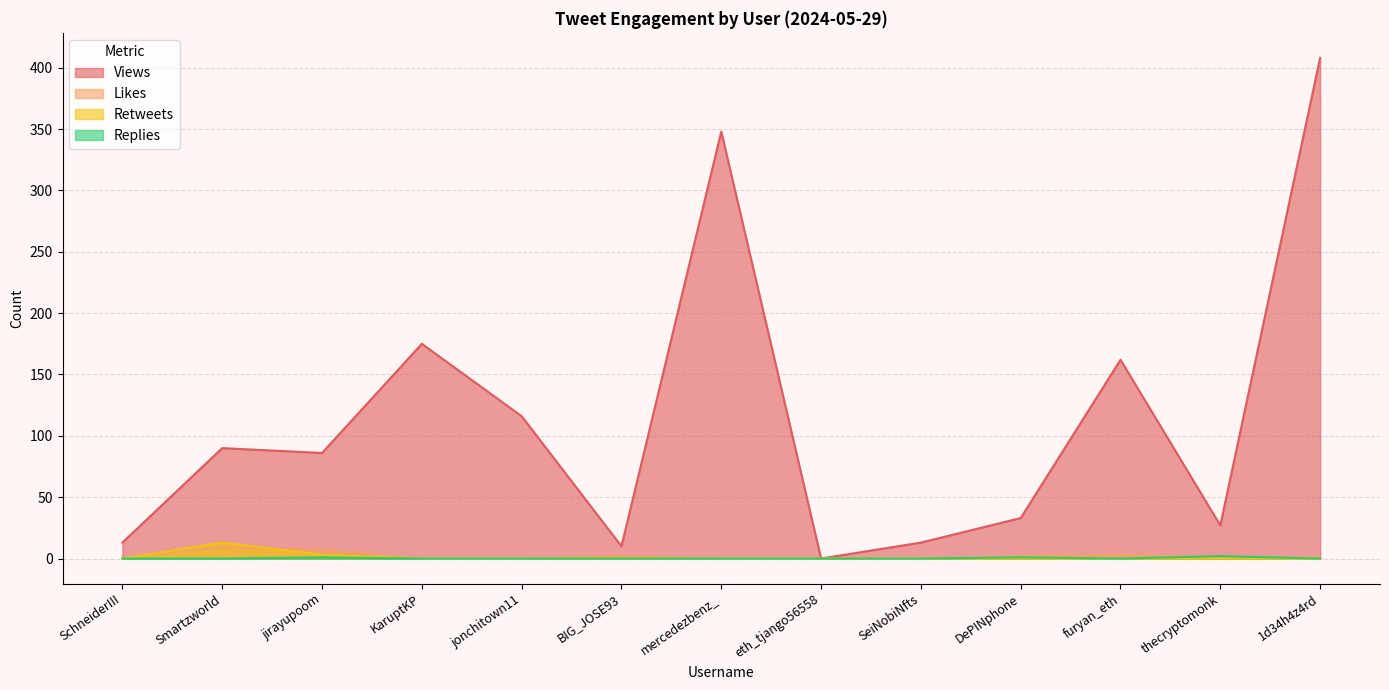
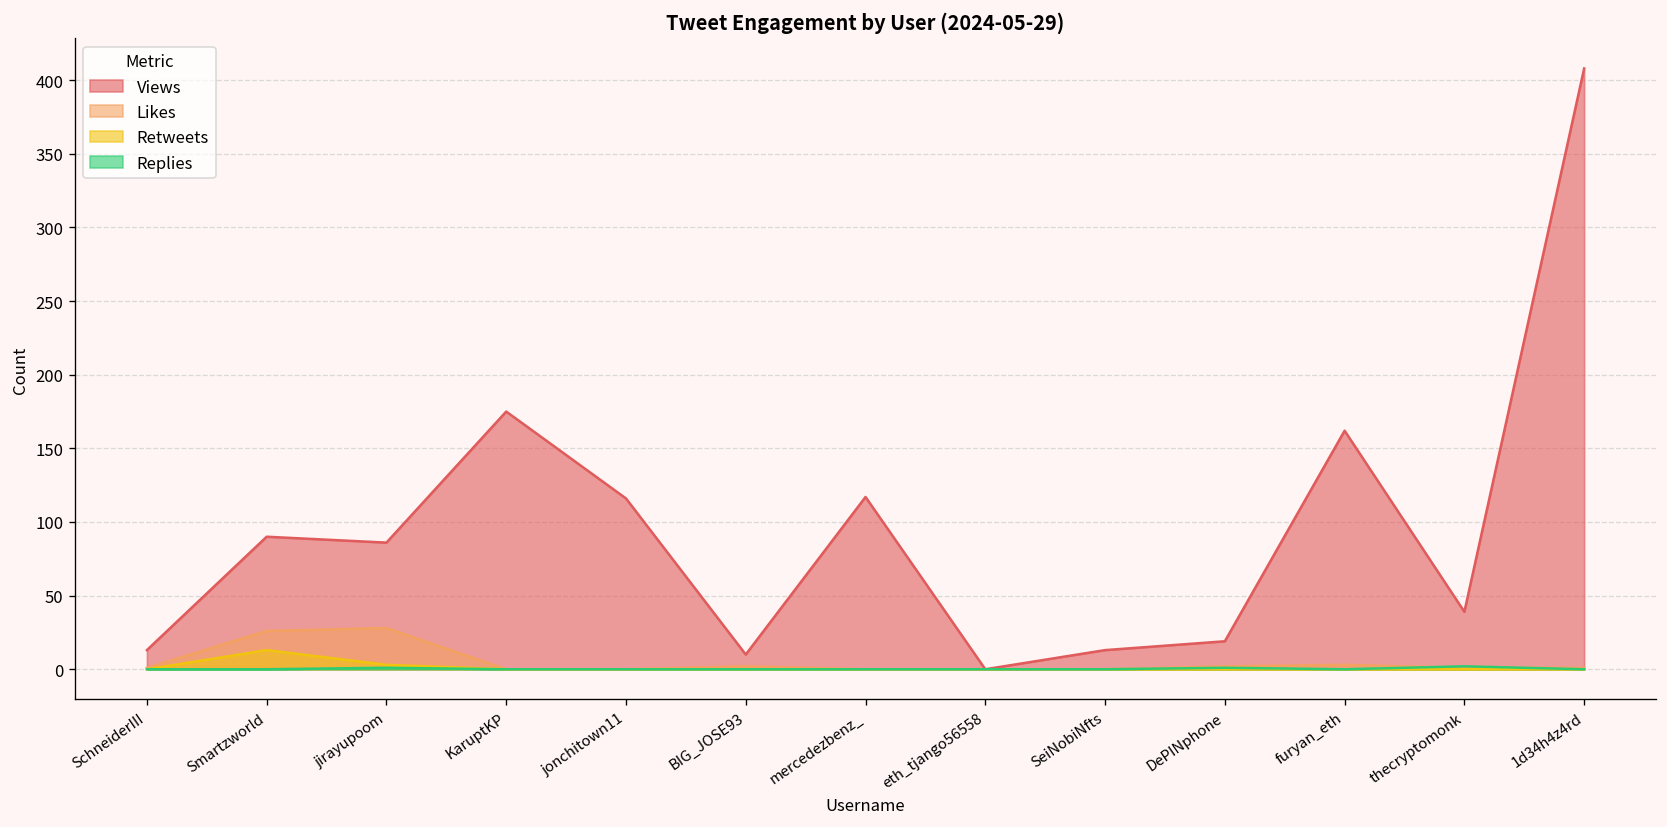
Likes, Smartzworld: 9 -> 26
Likes, jirayupoom: 7 -> 28
Views, mercedezbenz_: 348 -> 117
Views, DePINphone: 33 -> 19
Views, thecryptomonk: 27 -> 39
